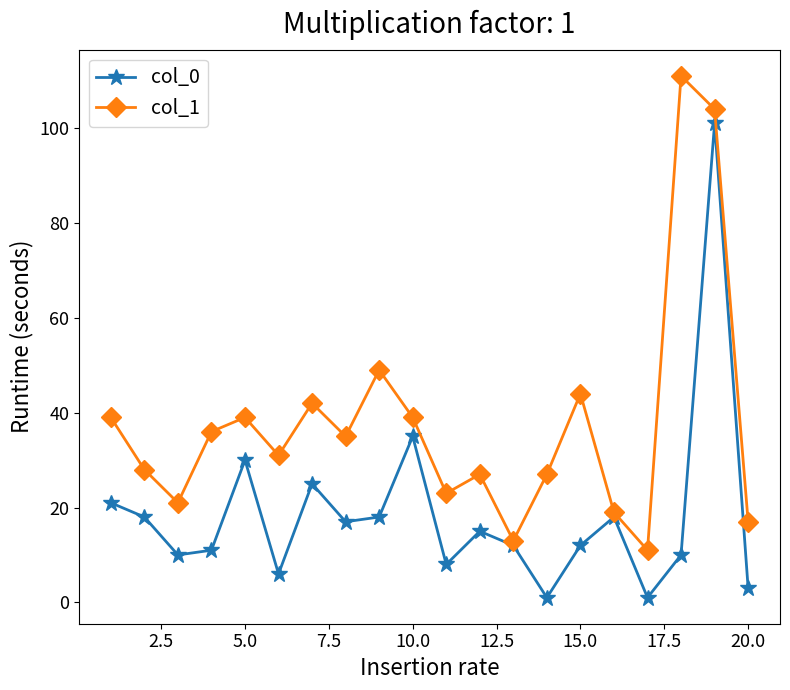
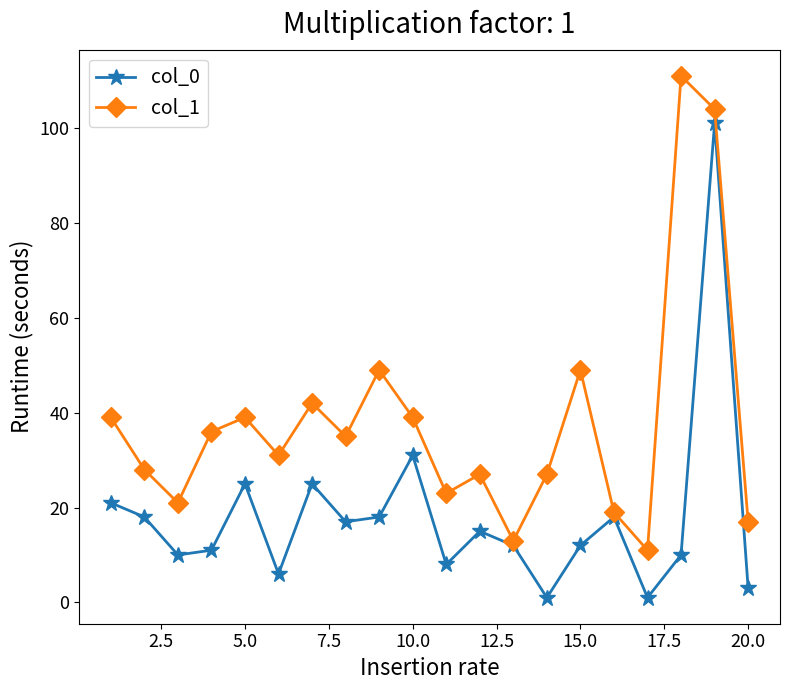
col_0, 5.0: 30 -> 25
col_0, 10.0: 35 -> 31
col_1, 15.0: 44 -> 49
